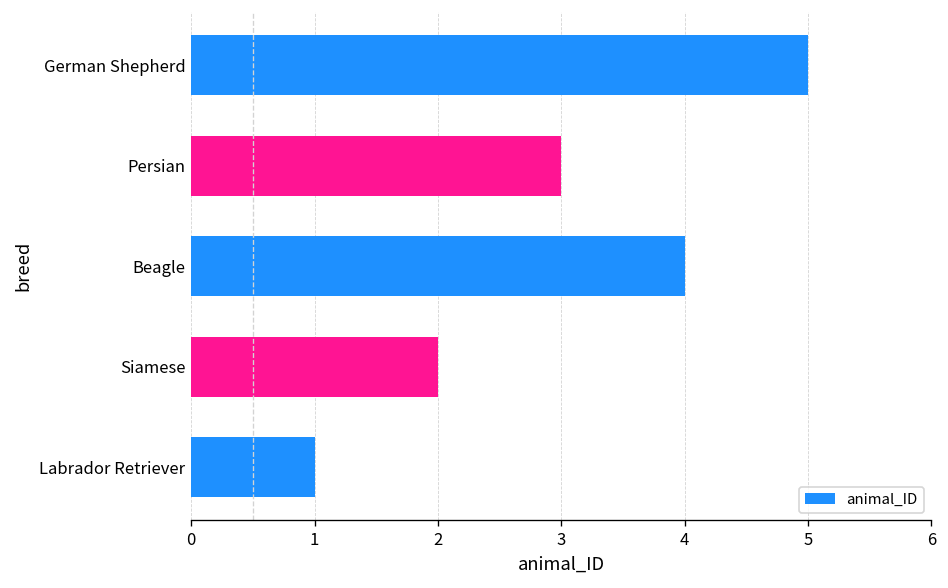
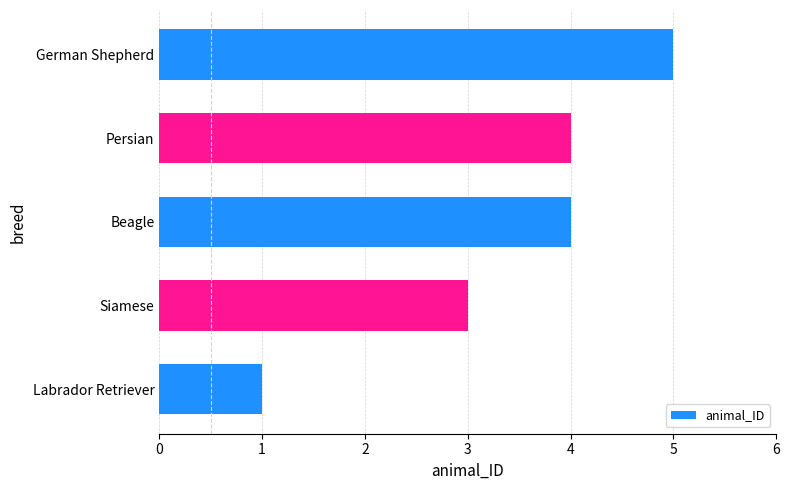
Persian: 3 -> 4
Siamese: 2 -> 3
